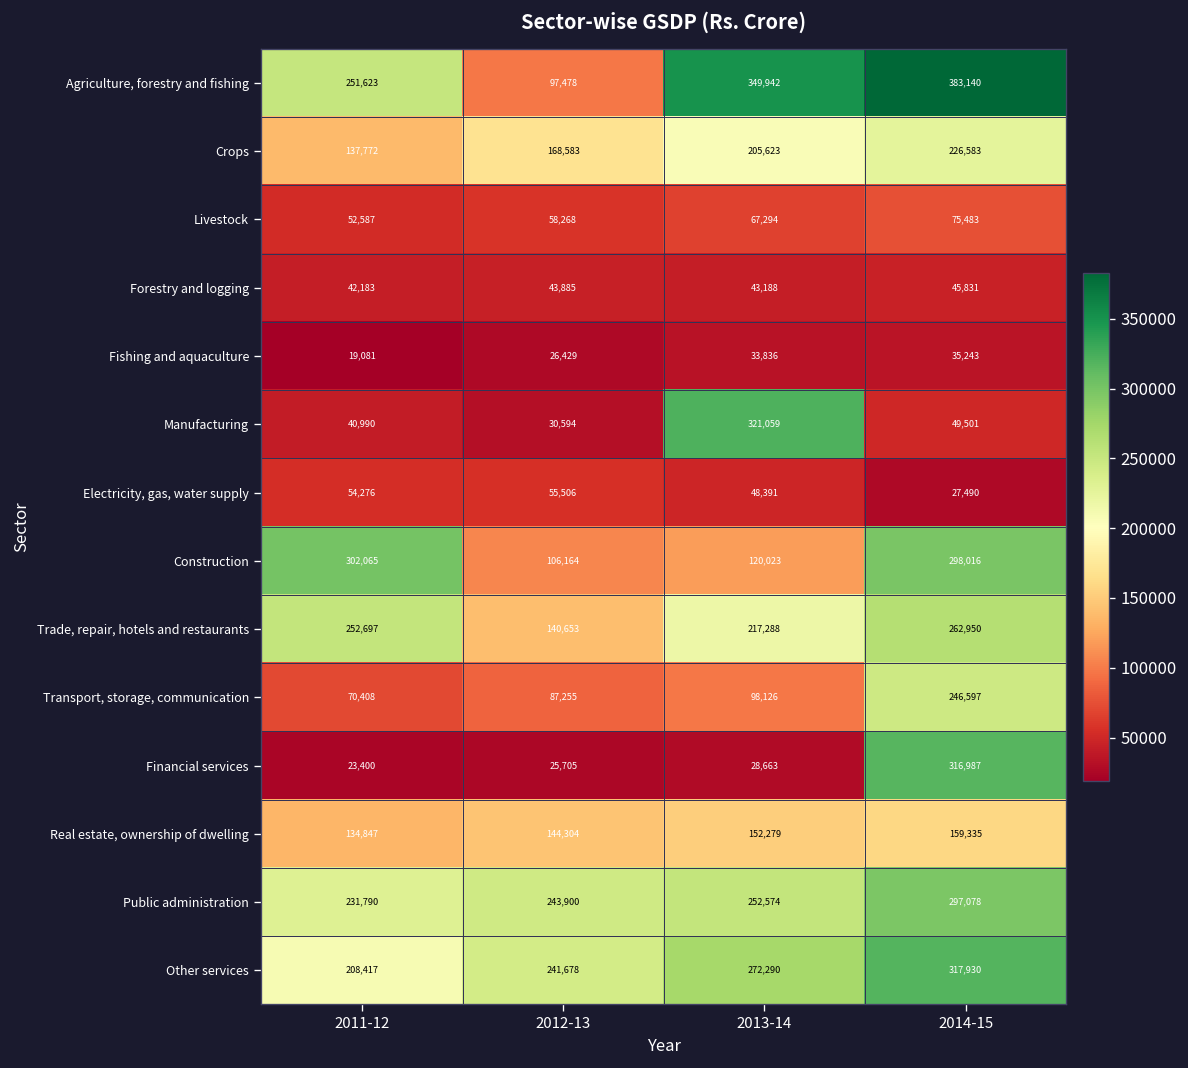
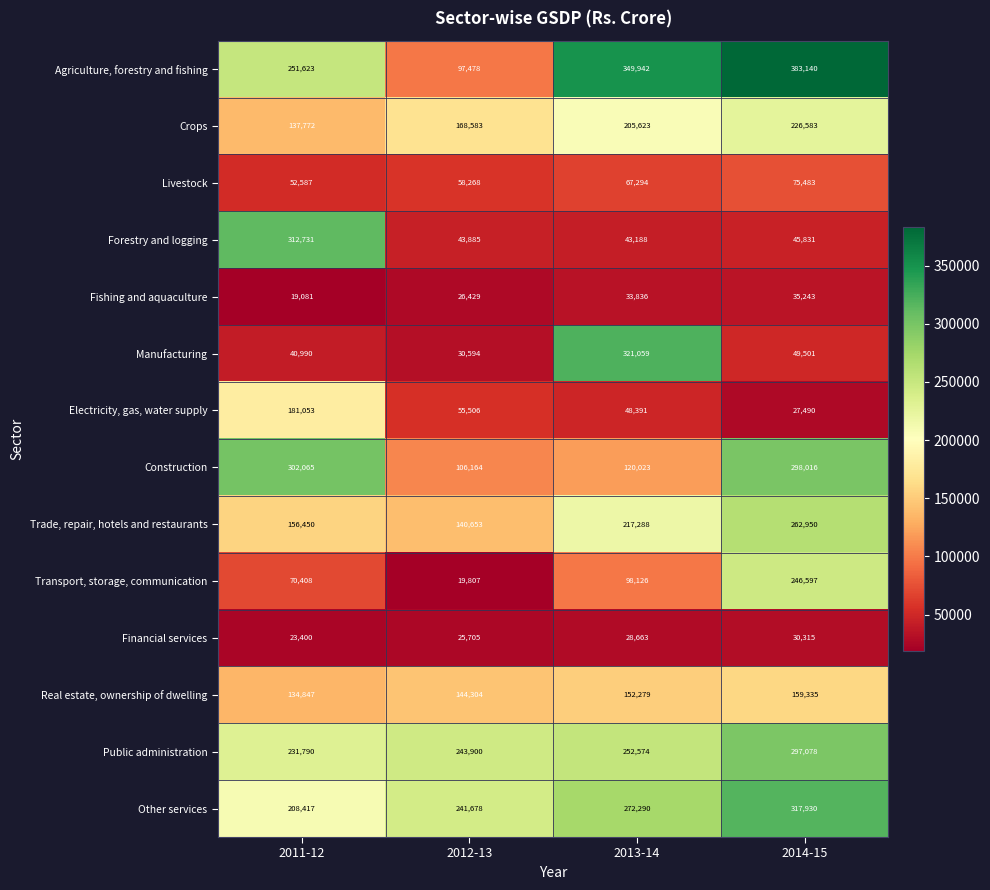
Forestry and logging, 2011-12: 42,183 -> 312,731
Electricity, gas, water supply, 2011-12: 54,276 -> 181,053
Trade, repair, hotels and restaurants, 2011-12: 252,697 -> 156,450
Transport, storage, communication, 2012-13: 87,255 -> 19,807
Financial services, 2014-15: 316,987 -> 30,315
